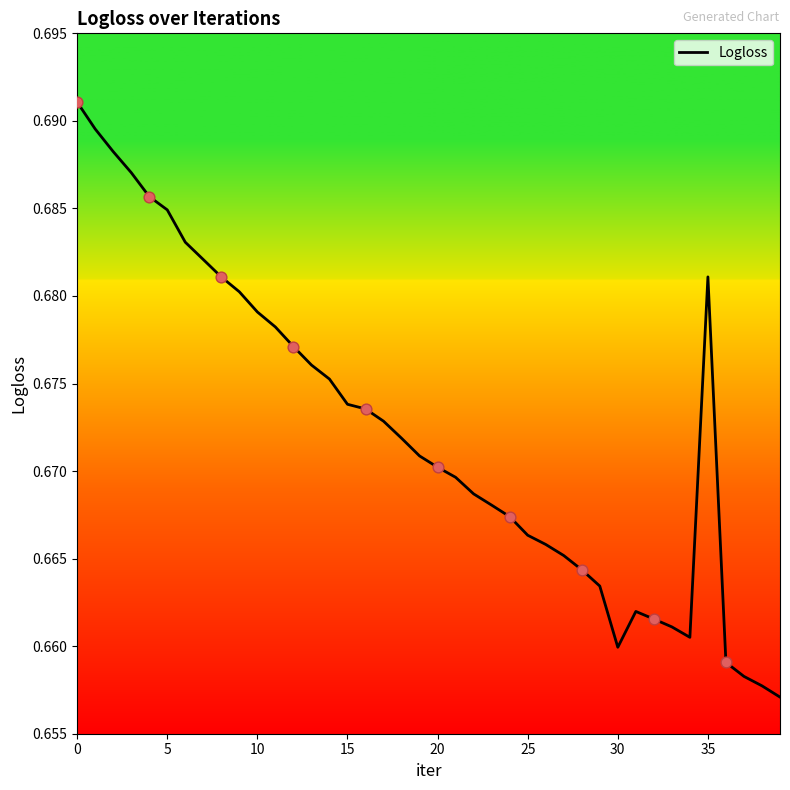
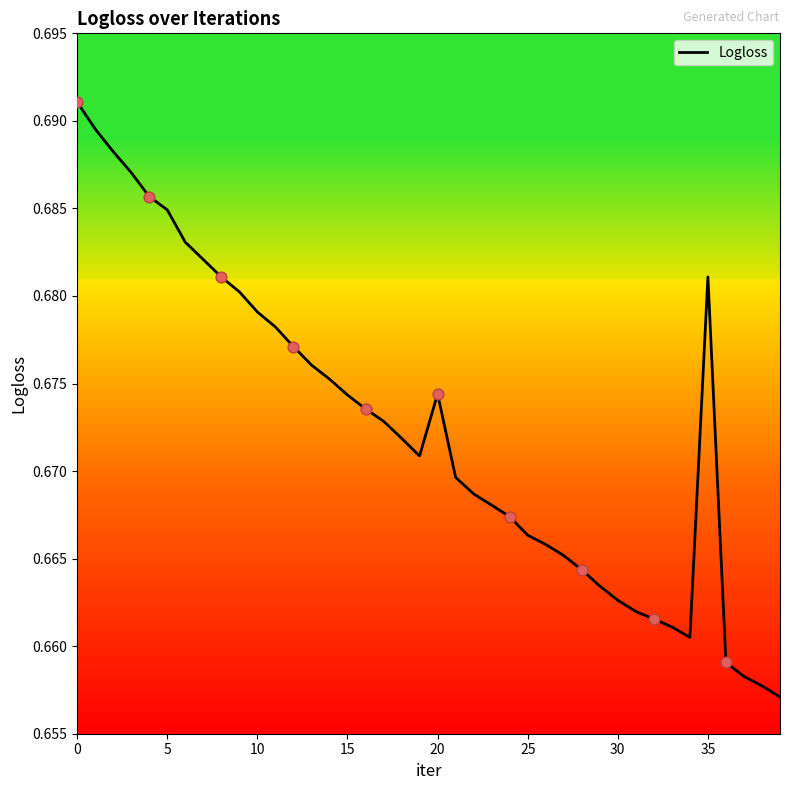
Logloss, 15: 0.6738 -> 0.6743
Logloss, 20: 0.6702 -> 0.6744
Logloss, 30: 0.6599 -> 0.6626
